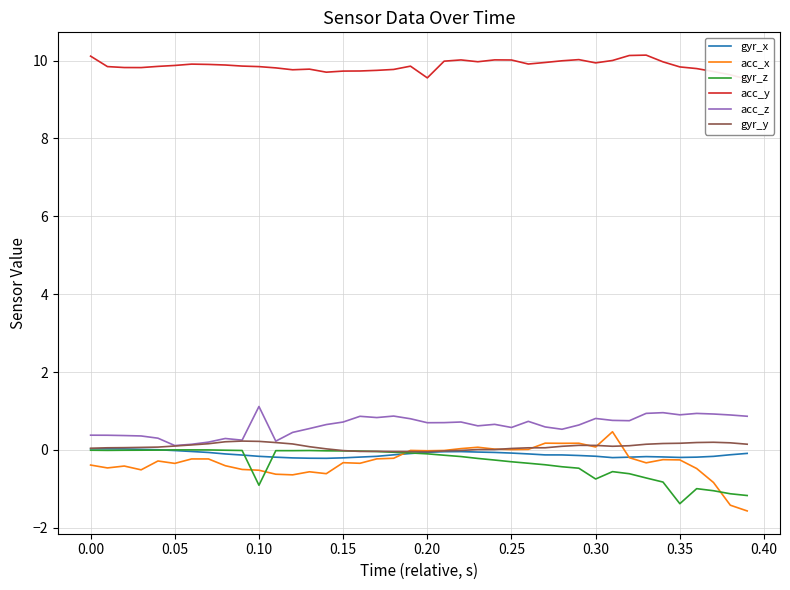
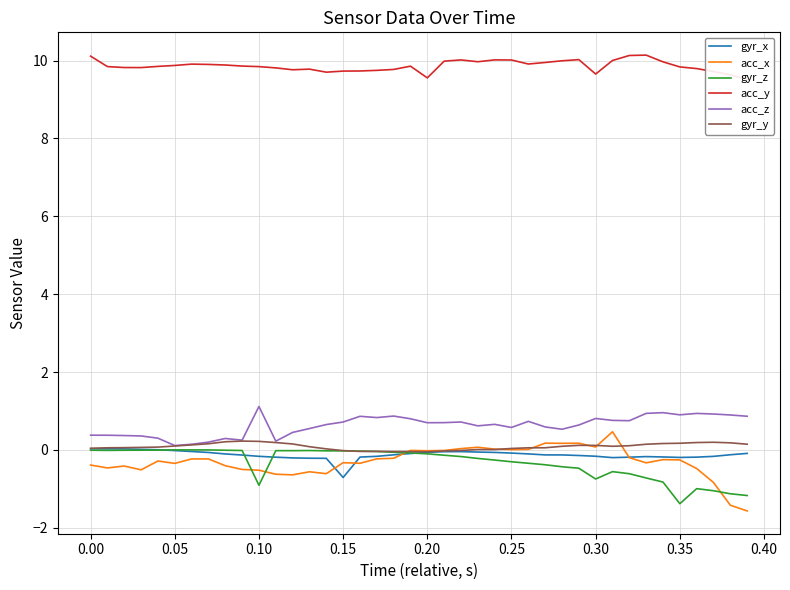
gyr_x, 0.15: -0.2 -> -0.7
acc_y, 0.30: 9.9 -> 9.7
